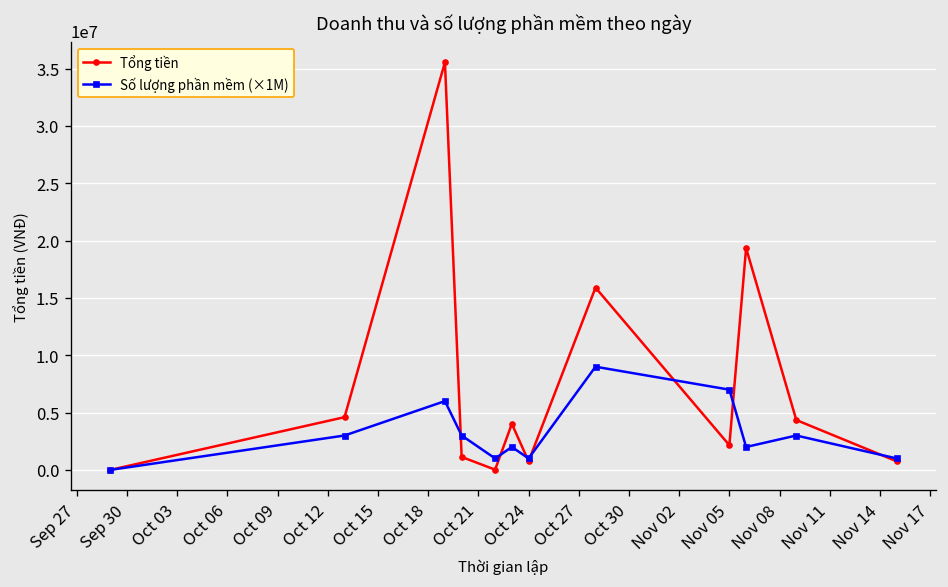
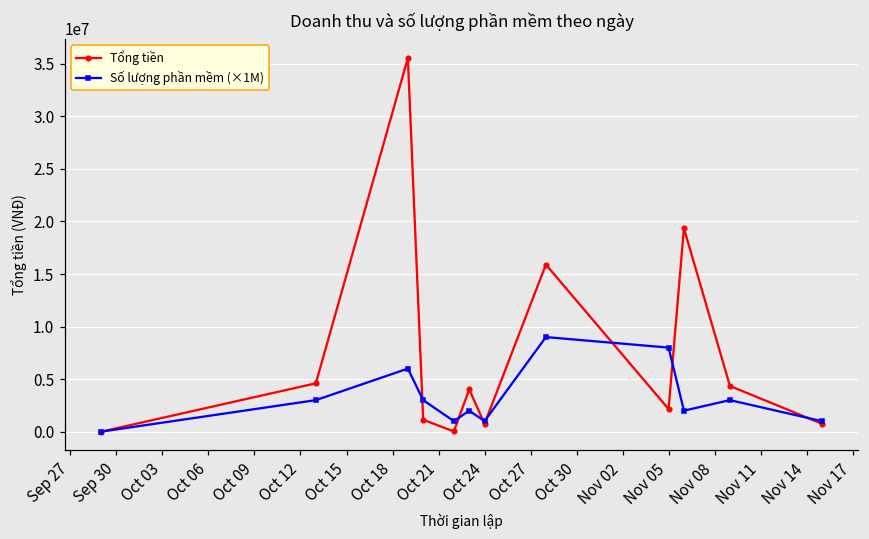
Số lượng phần mềm (×1M), Nov 05: 7000000 -> 8000000
